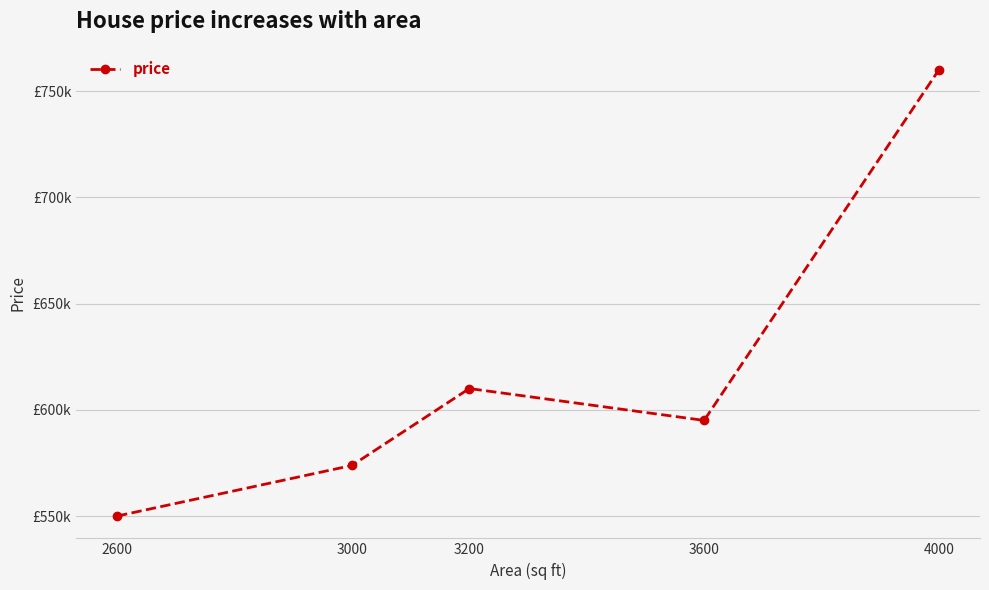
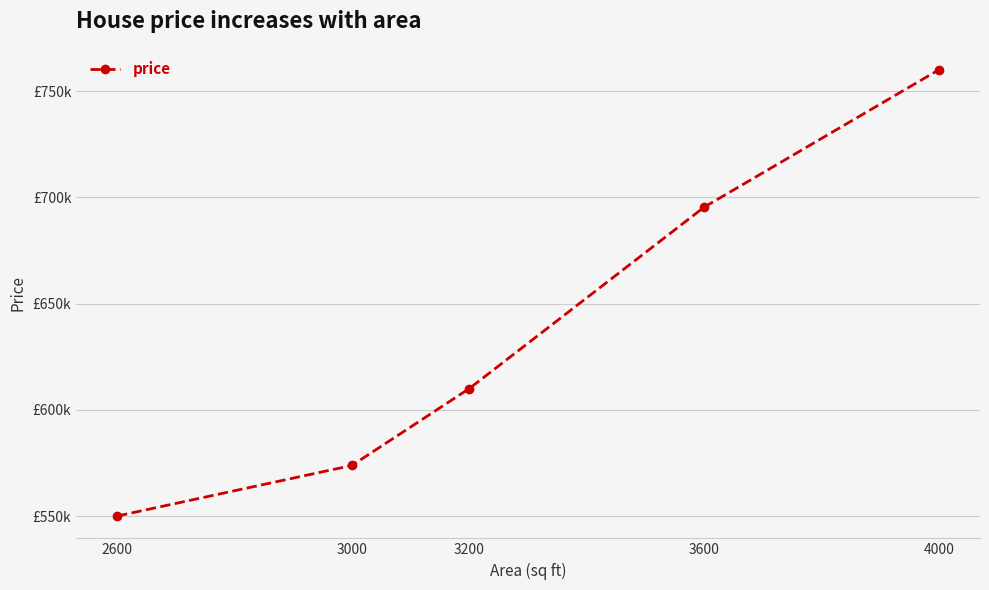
3600: £595000 -> £695000
